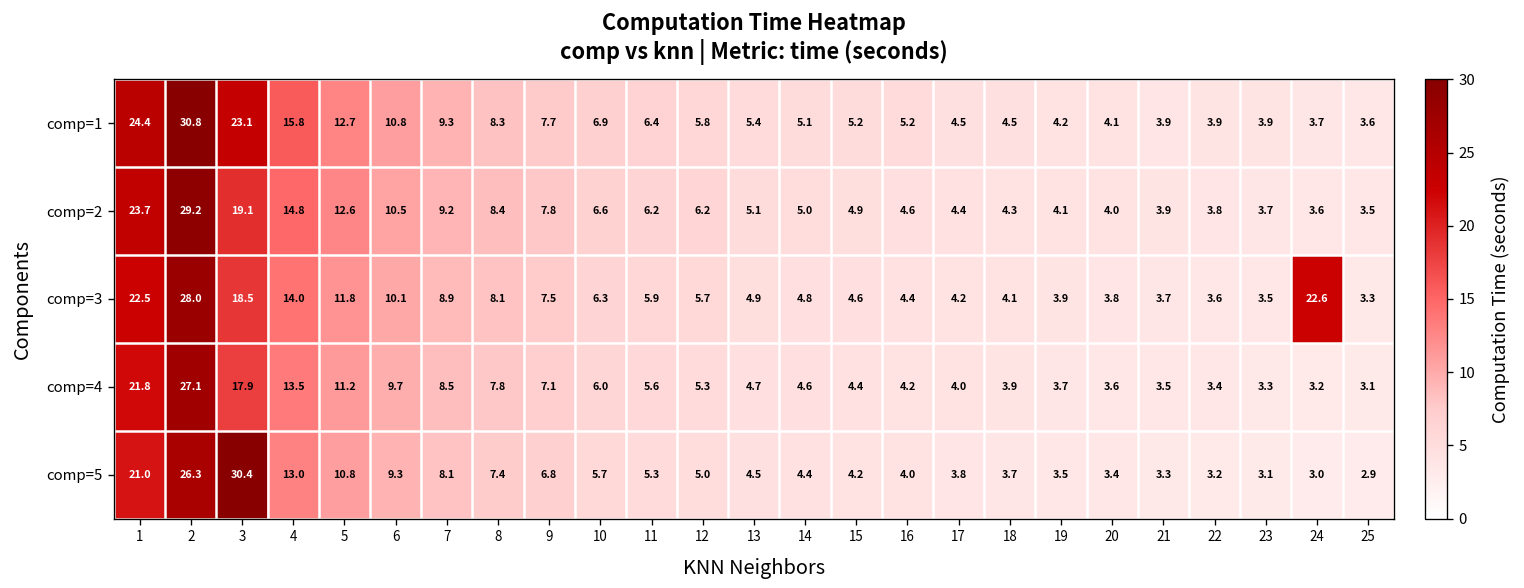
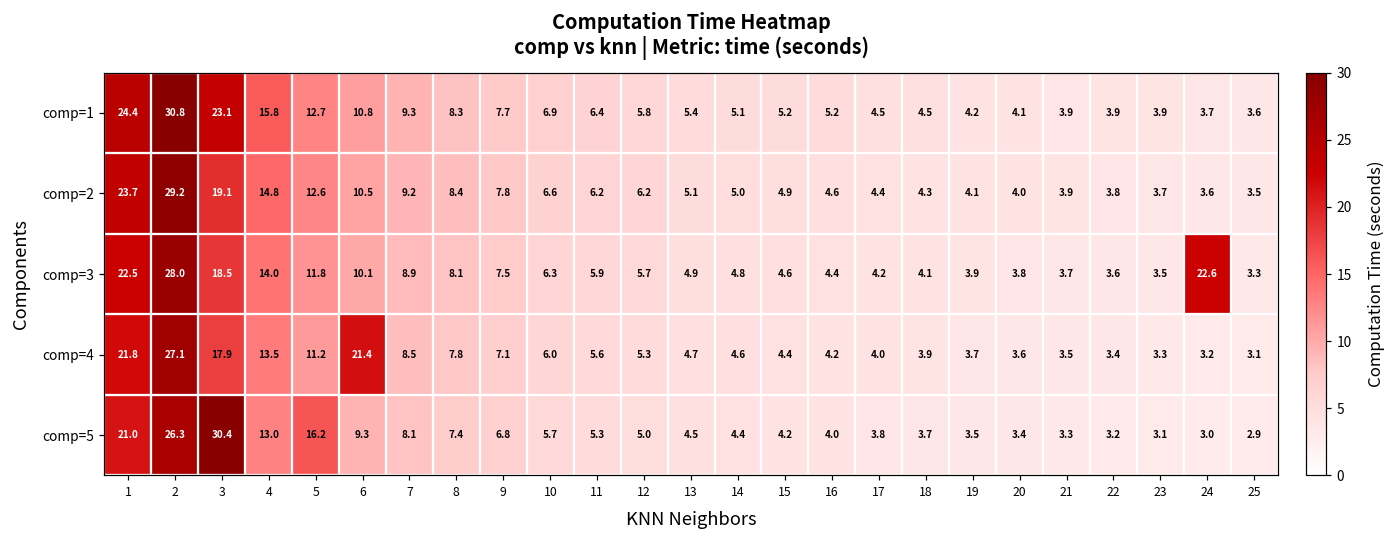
comp=4, 6: 9.7 -> 21.4
comp=5, 5: 10.8 -> 16.2
